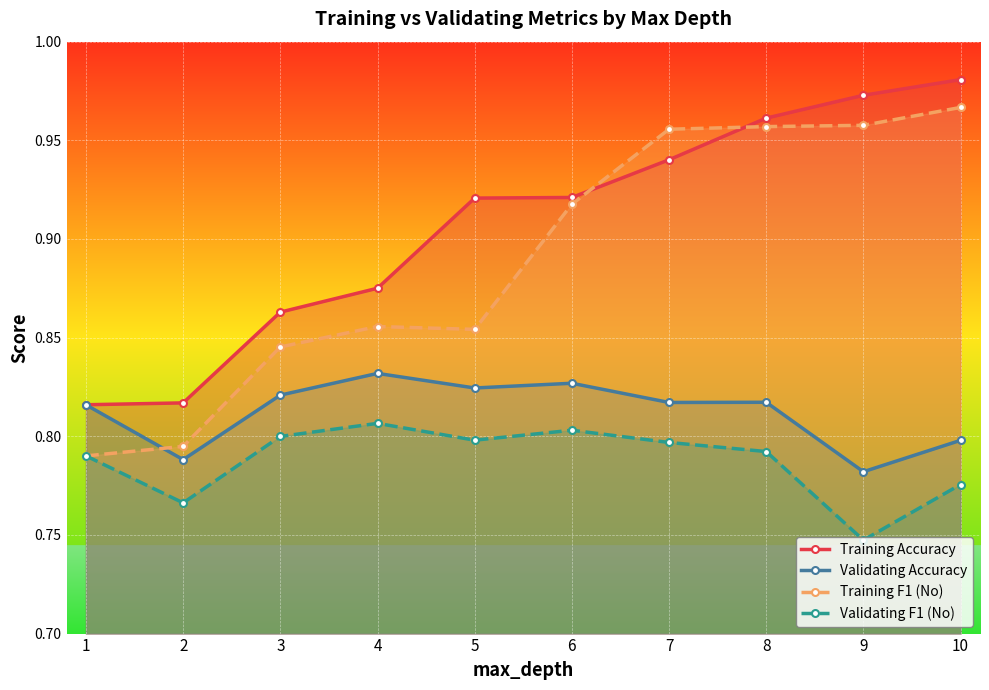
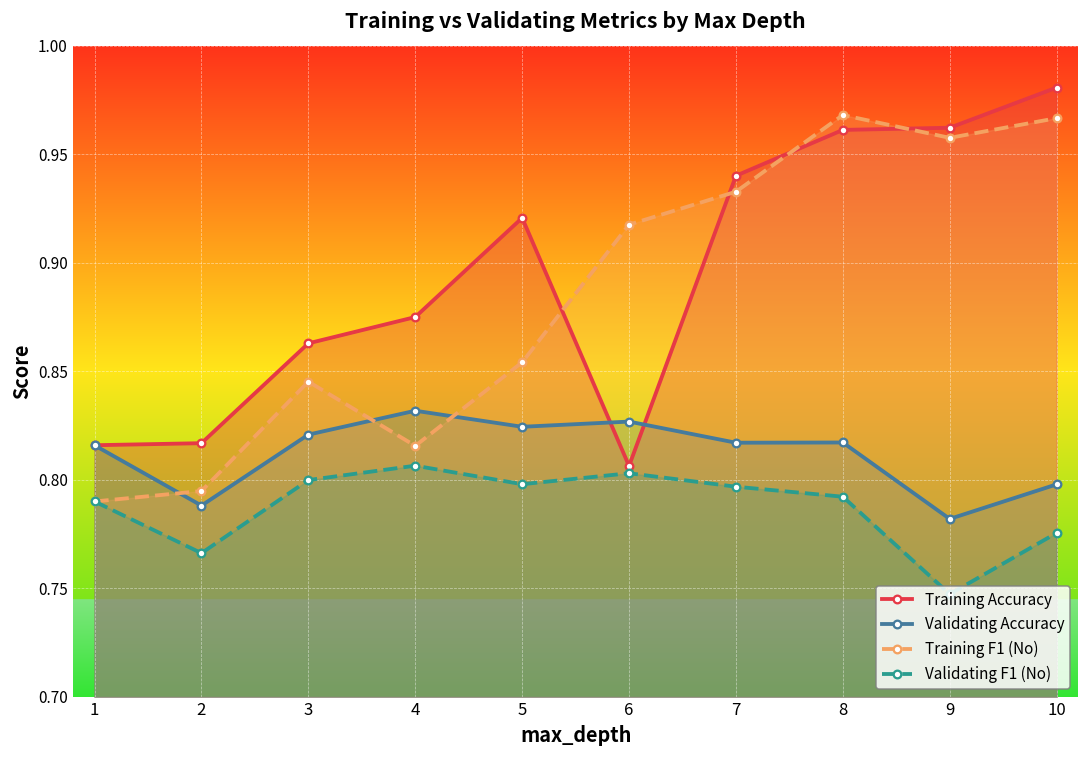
Training F1 (No), 4: 0.856 -> 0.816
Training Accuracy, 6: 0.921 -> 0.806
Training F1 (No), 7: 0.956 -> 0.933
Training F1 (No), 8: 0.957 -> 0.968
Training Accuracy, 9: 0.973 -> 0.962
